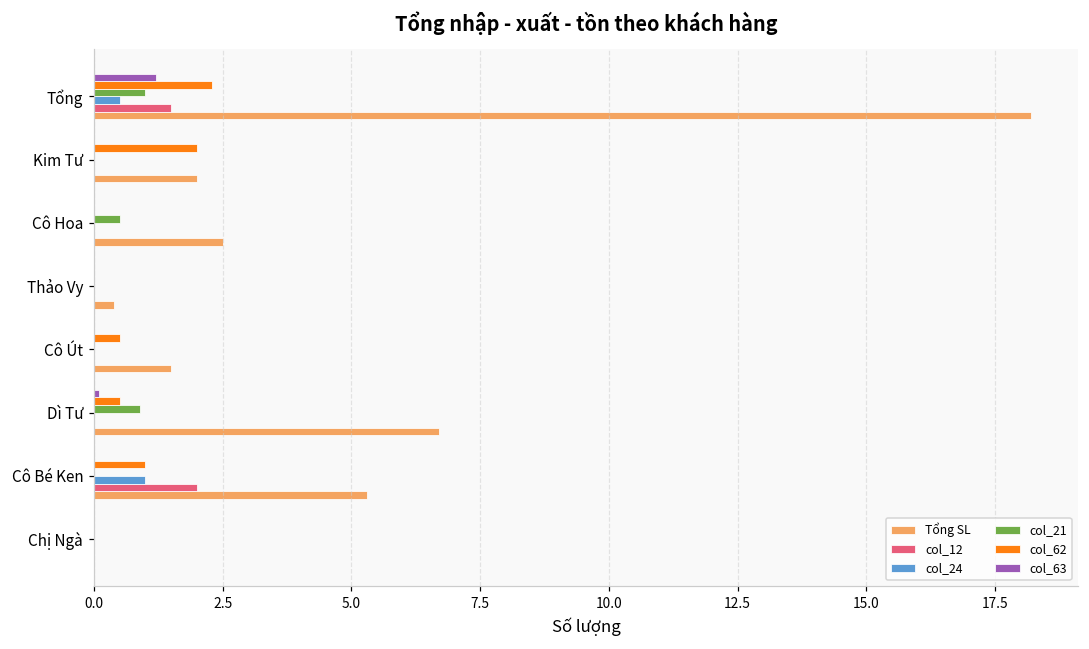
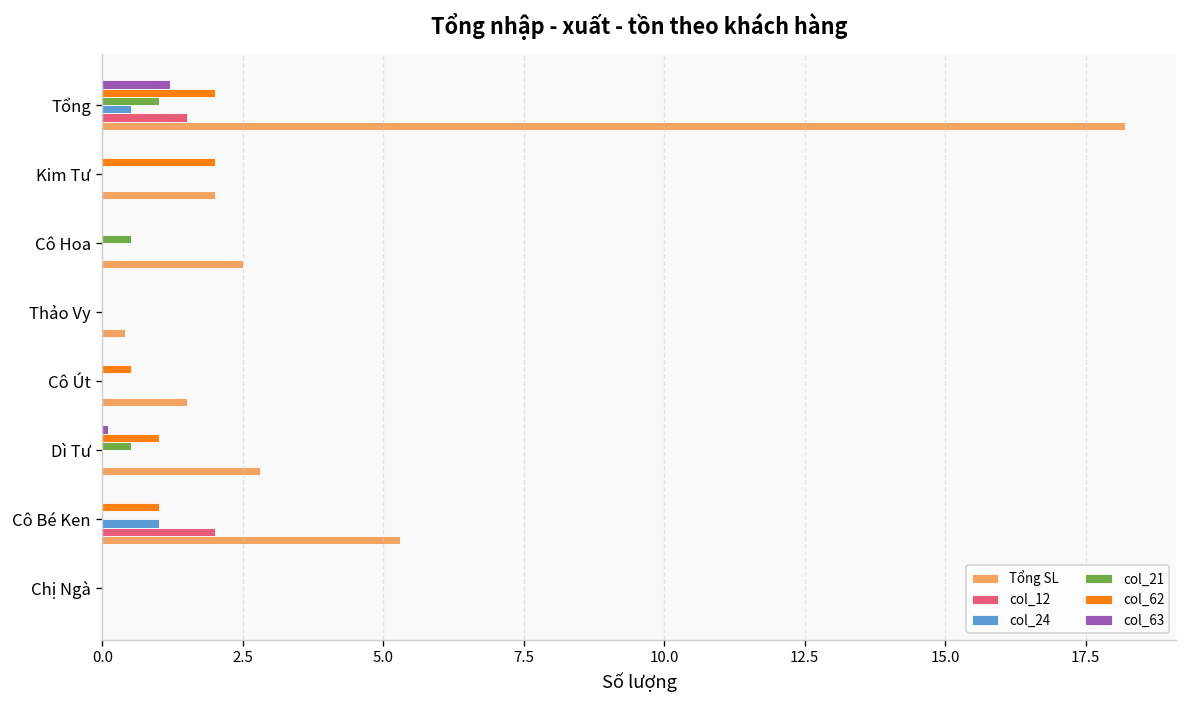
col_62, Tổng: 2.3 -> 2.0
col_62, Dì Tư: 0.5 -> 1.0
col_21, Dì Tư: 0.9 -> 0.5
Tổng SL, Dì Tư: 6.7 -> 2.8
